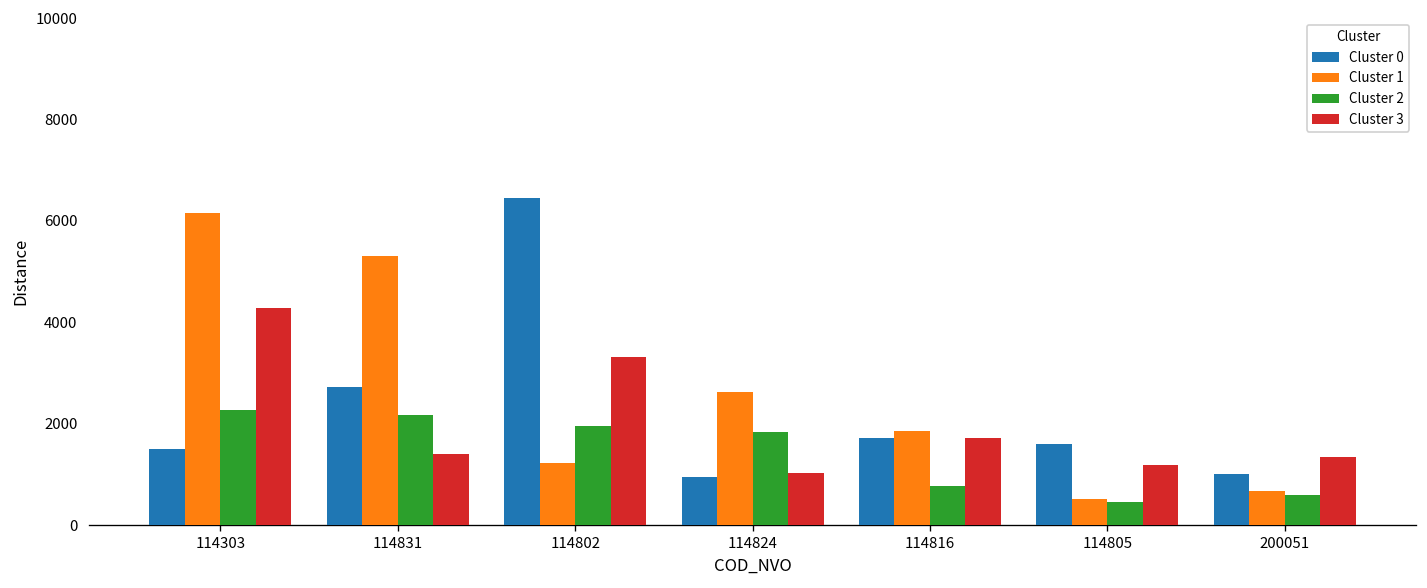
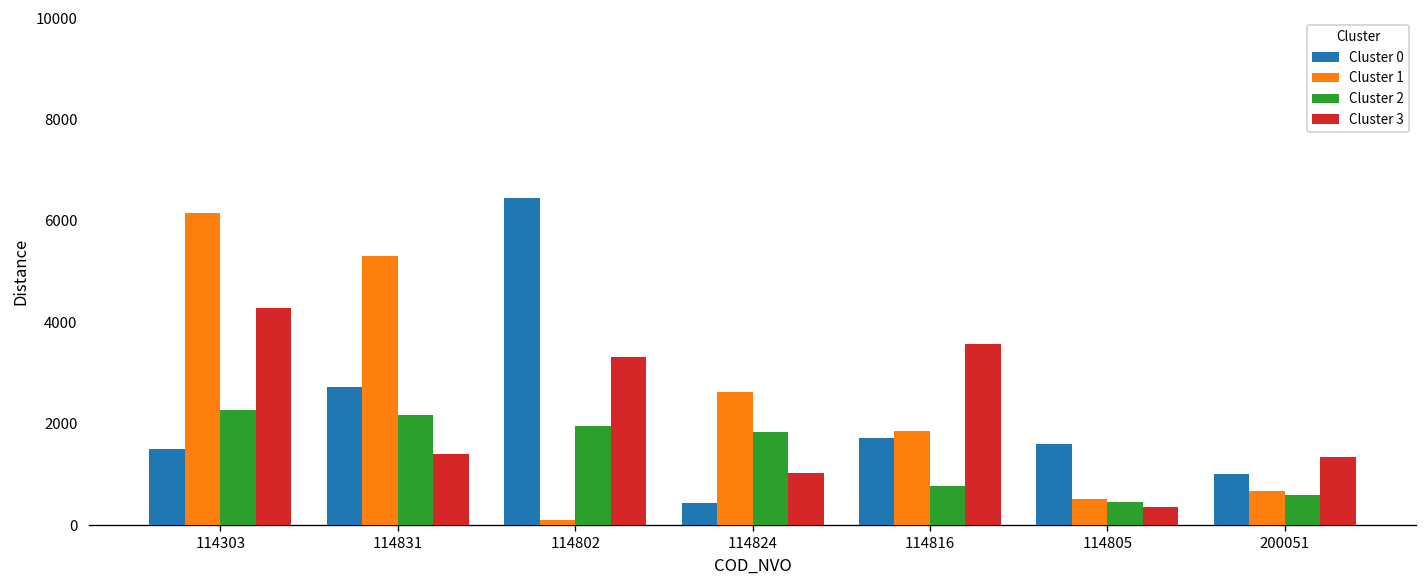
Cluster 1, 114802: 1200 -> 100
Cluster 0, 114824: 900 -> 400
Cluster 3, 114816: 1700 -> 3600
Cluster 3, 114805: 1200 -> 400
